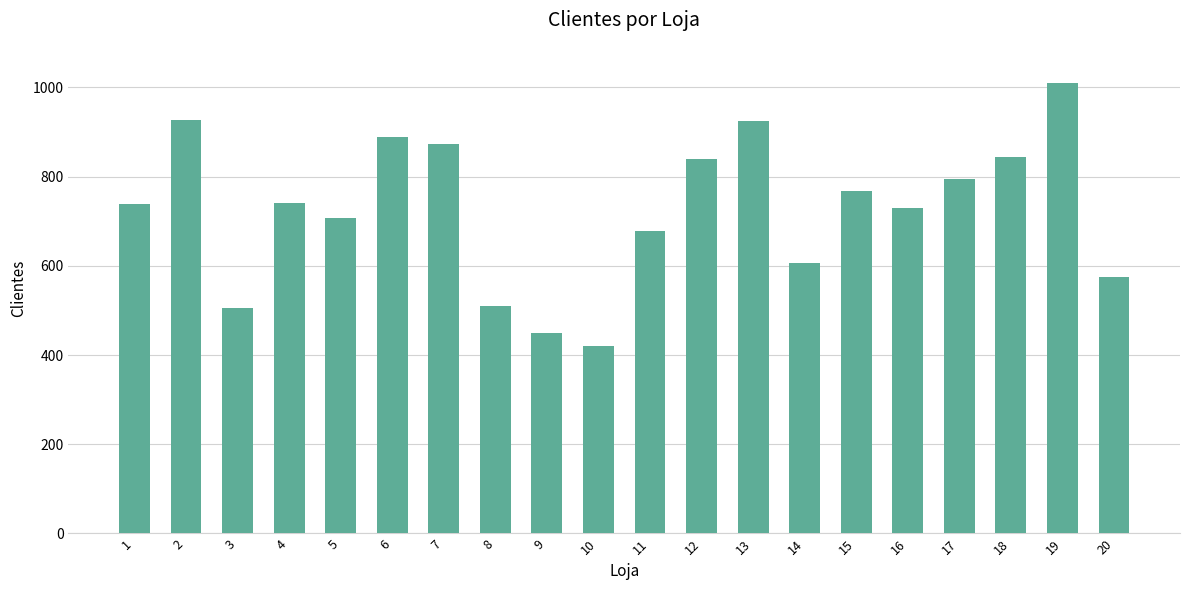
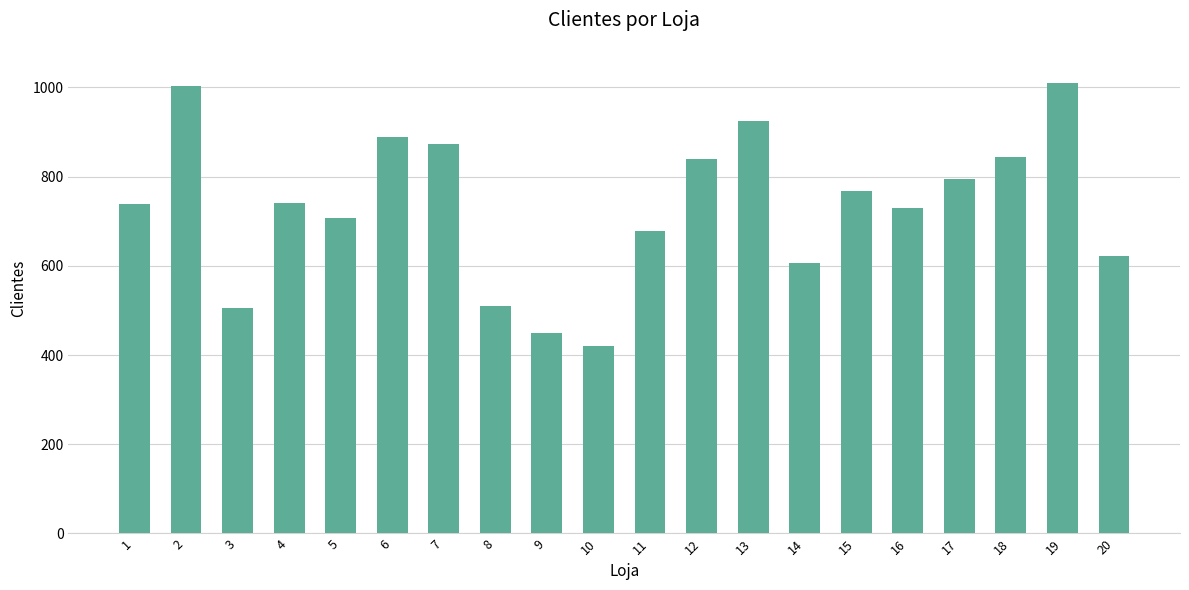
2: 930 -> 1000
20: 570 -> 620
